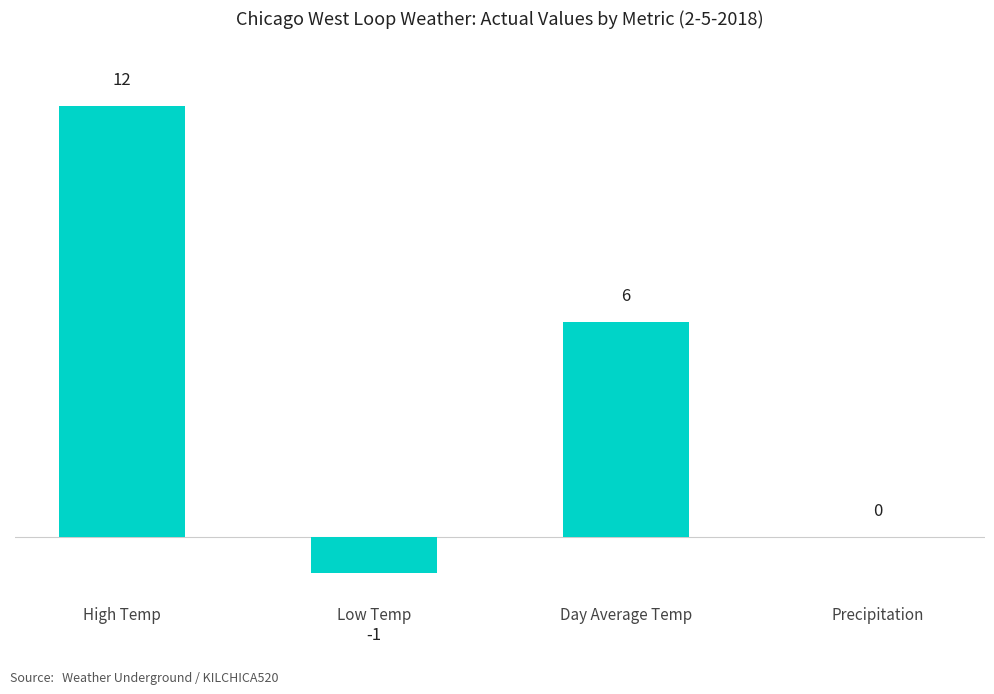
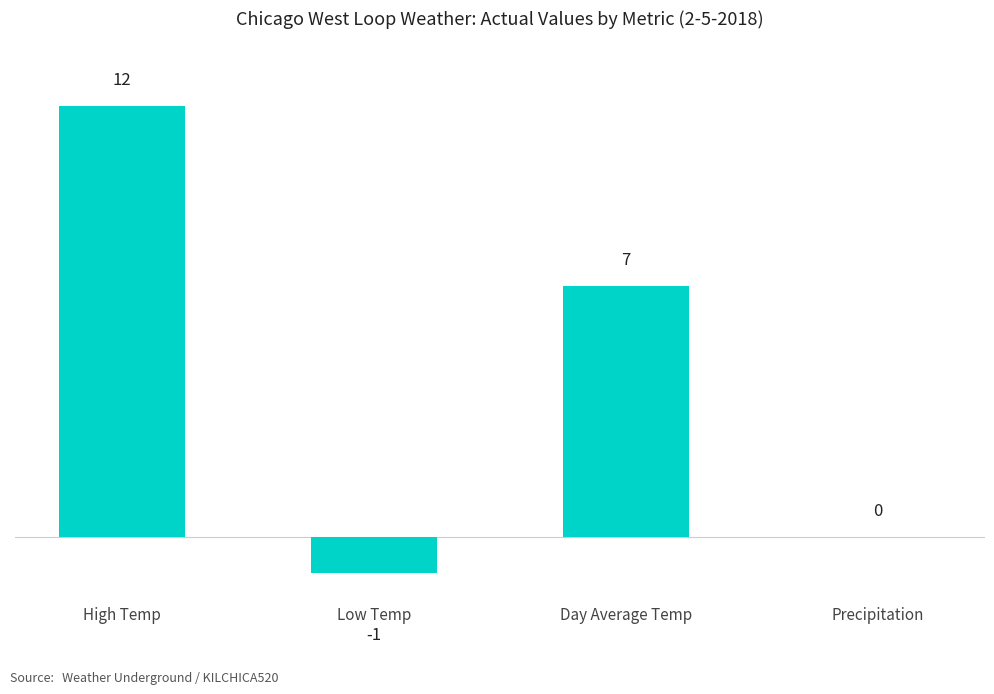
Day Average Temp: 6 -> 7
